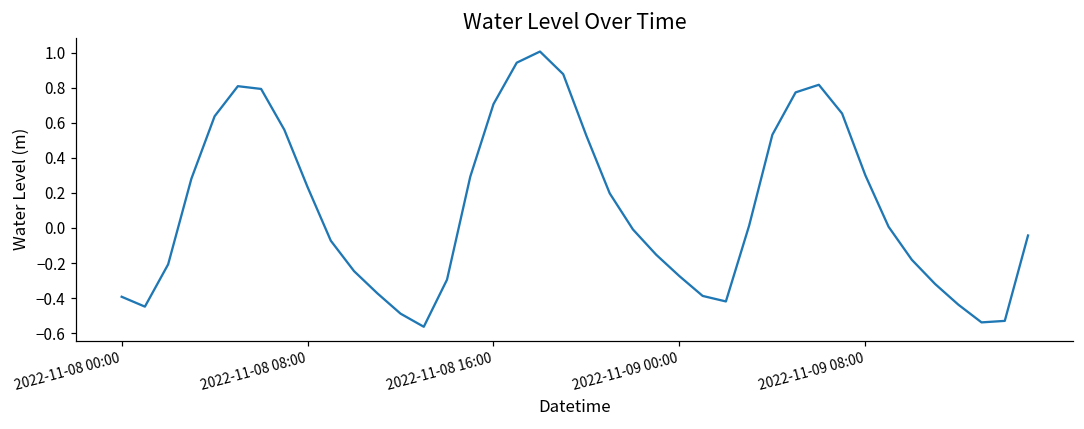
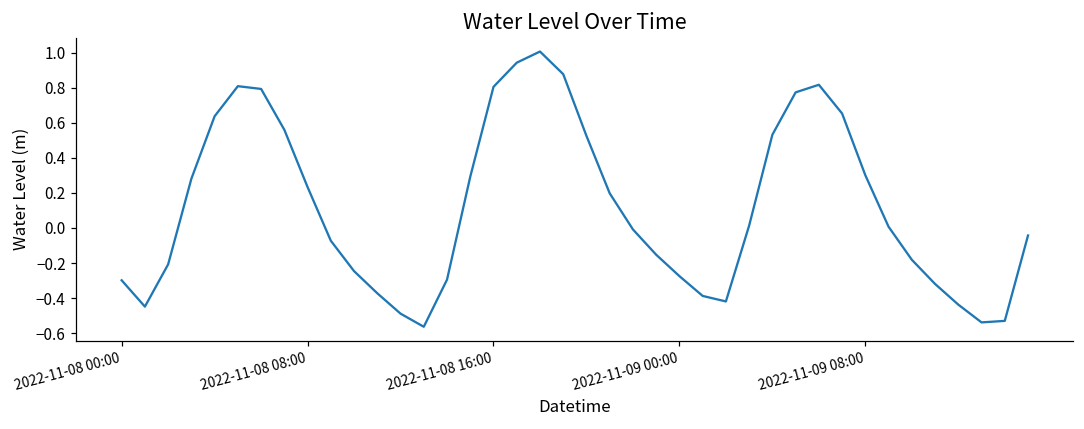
2022-11-08 00:00: -0.39 -> -0.30
2022-11-08 16:00: 0.71 -> 0.80
